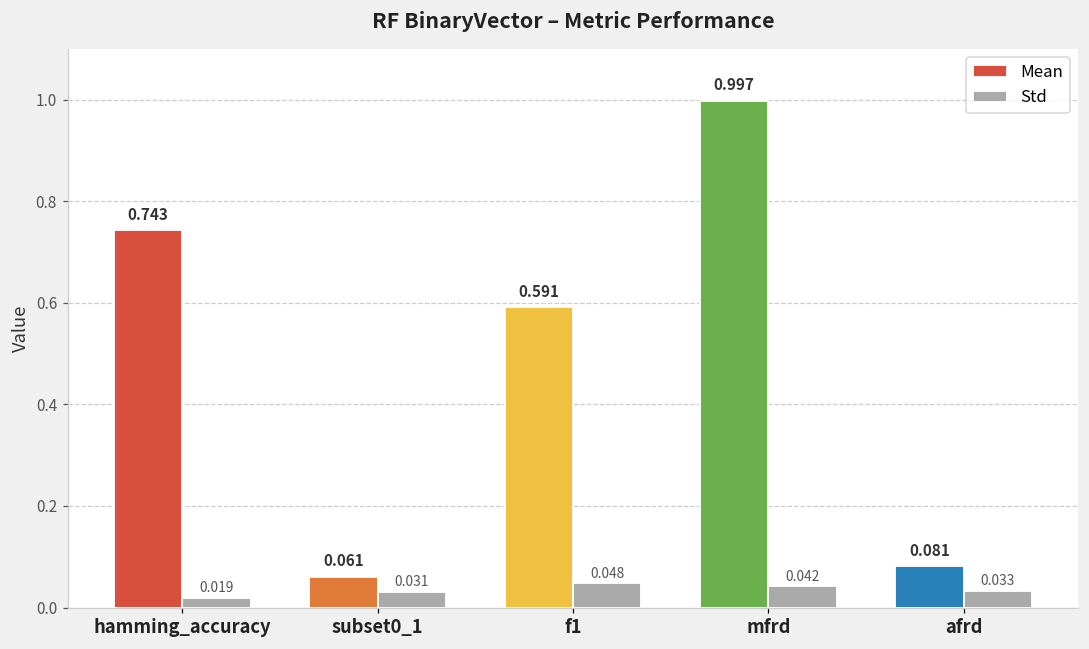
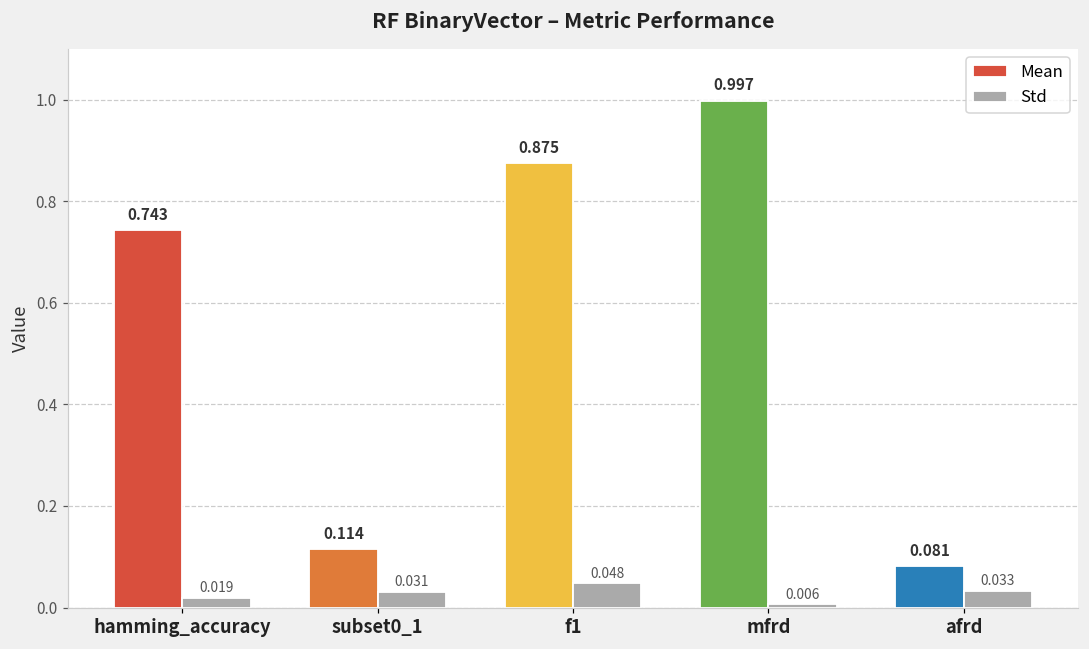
Mean, subset0_1: 0.061 -> 0.114
Mean, f1: 0.591 -> 0.875
Std, mfrd: 0.042 -> 0.006
